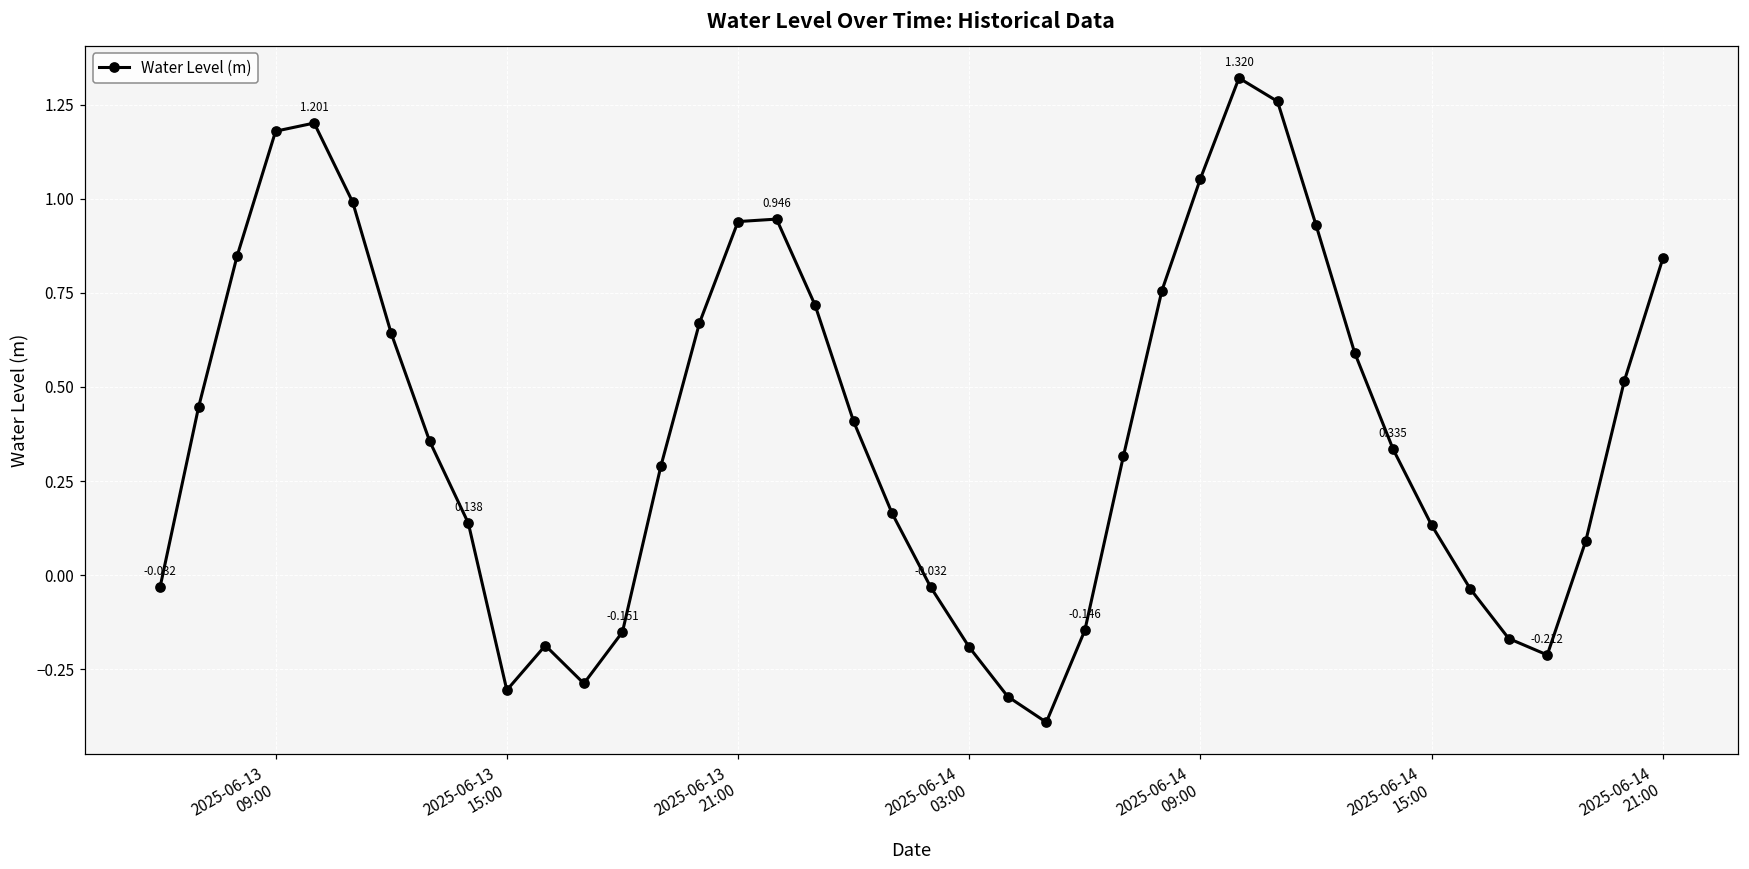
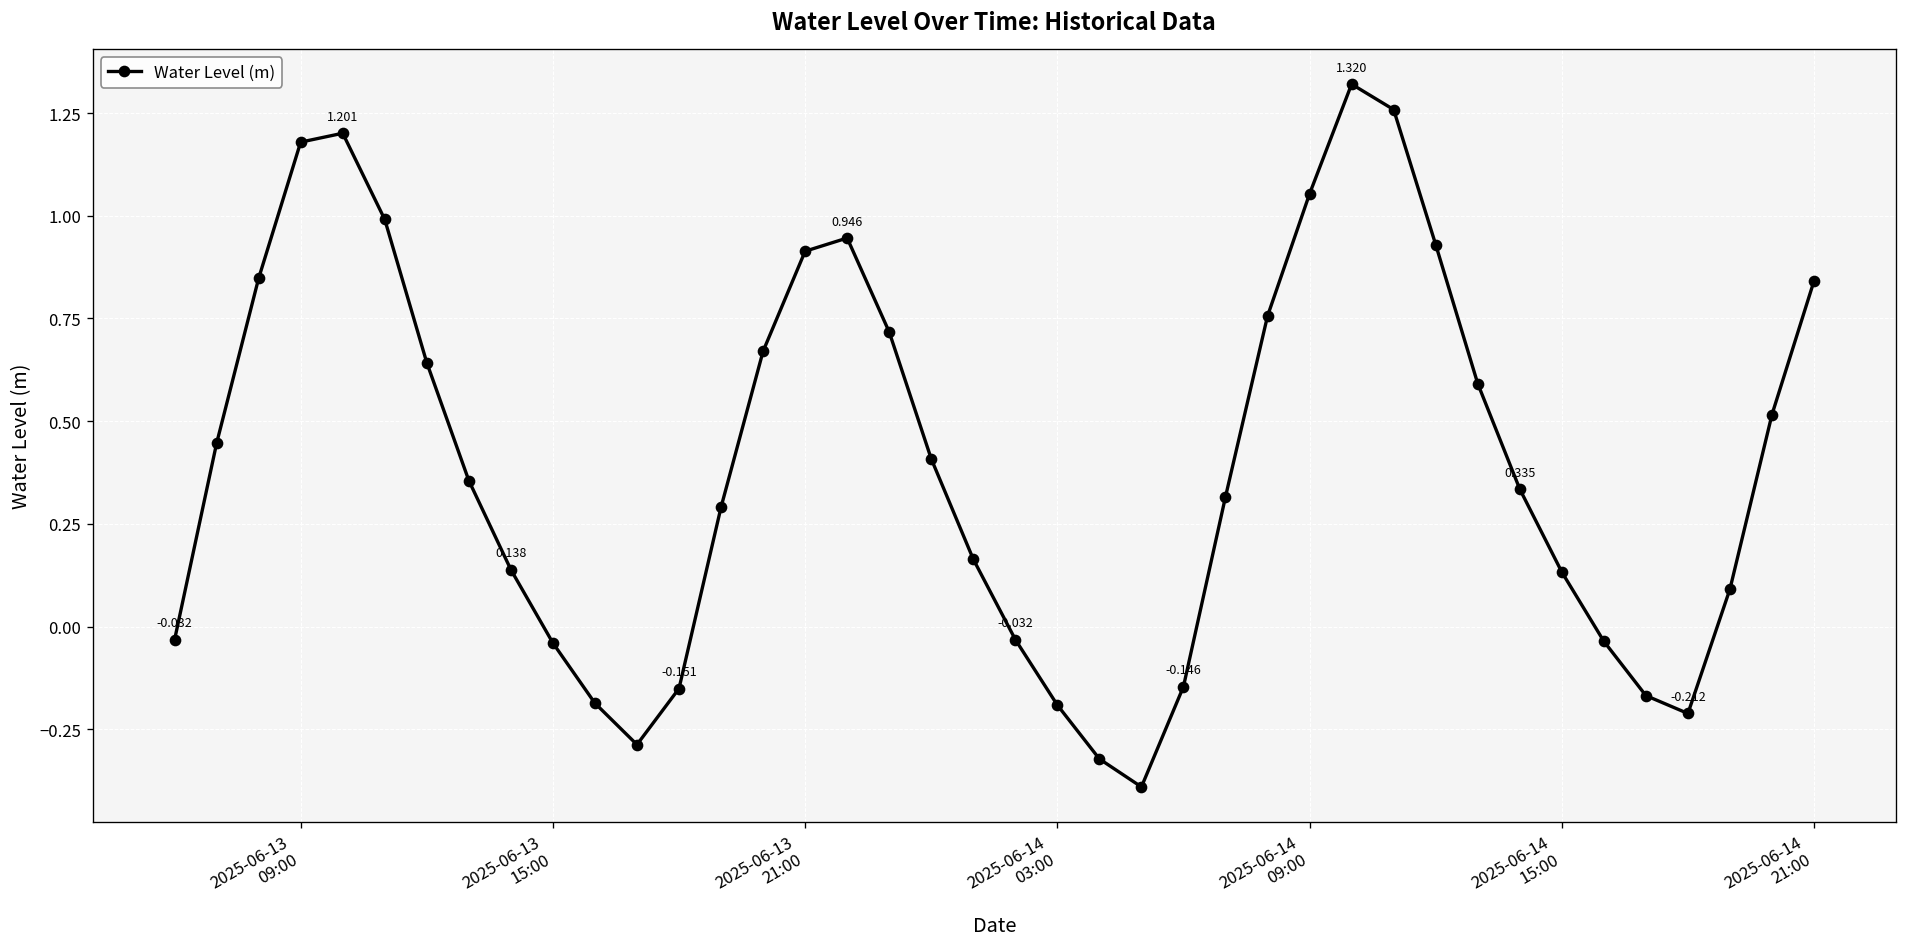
2025-06-13 15:00: -0.31 -> -0.04
2025-06-13 21:00: 0.94 -> 0.91
